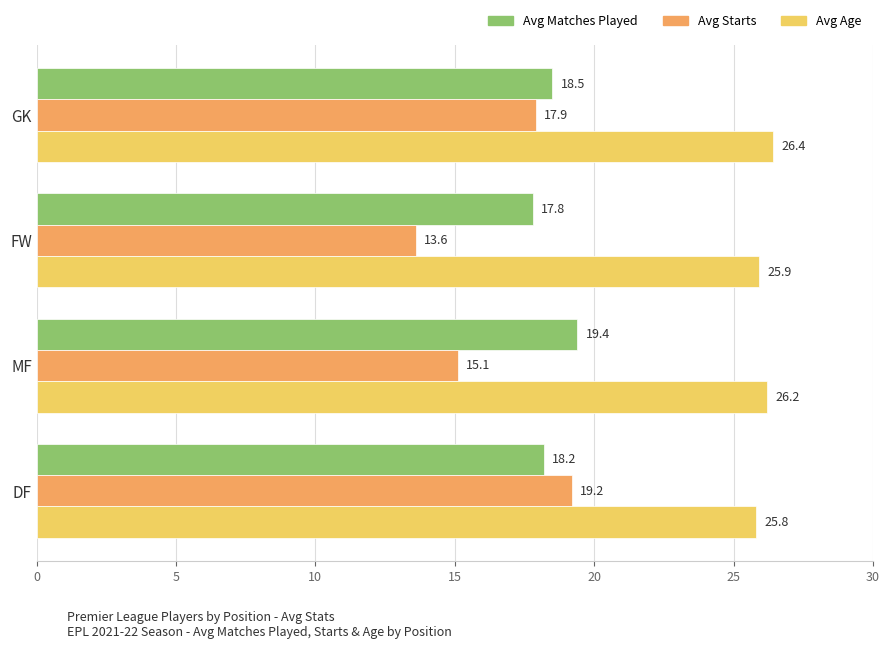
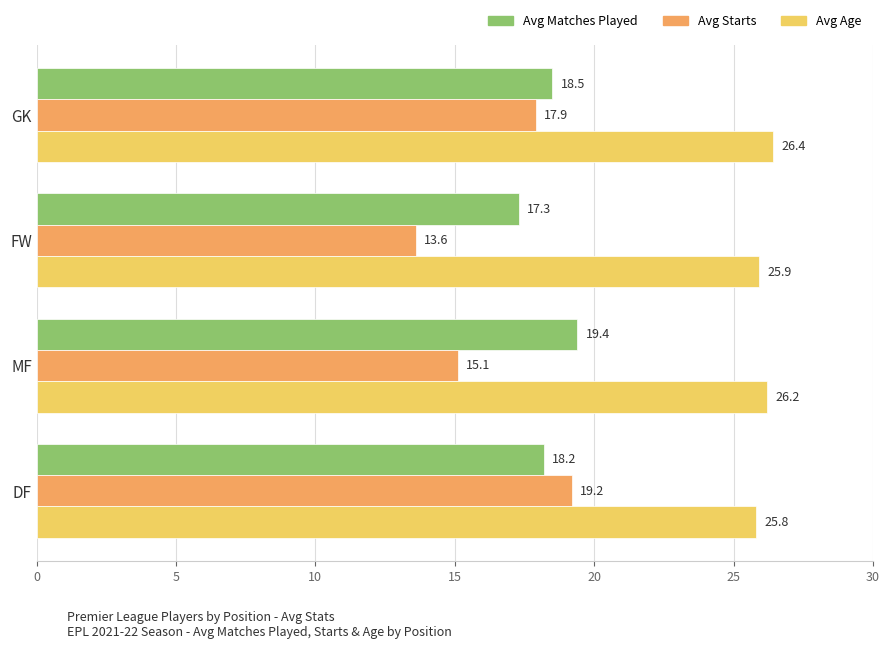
Avg Matches Played, FW: 17.8 -> 17.3
